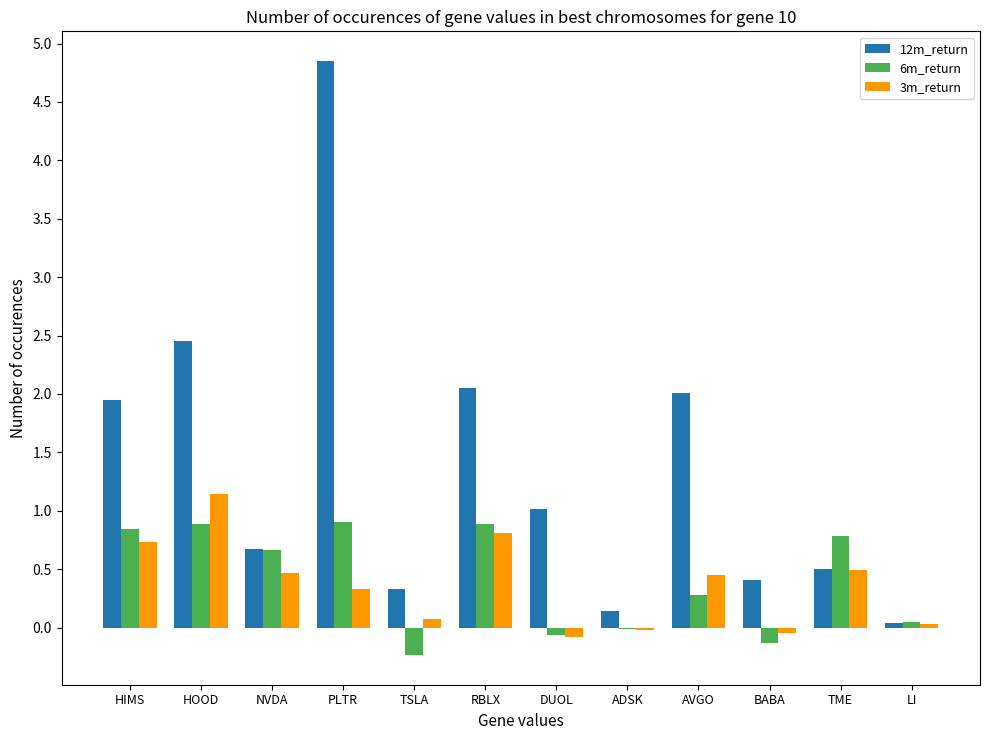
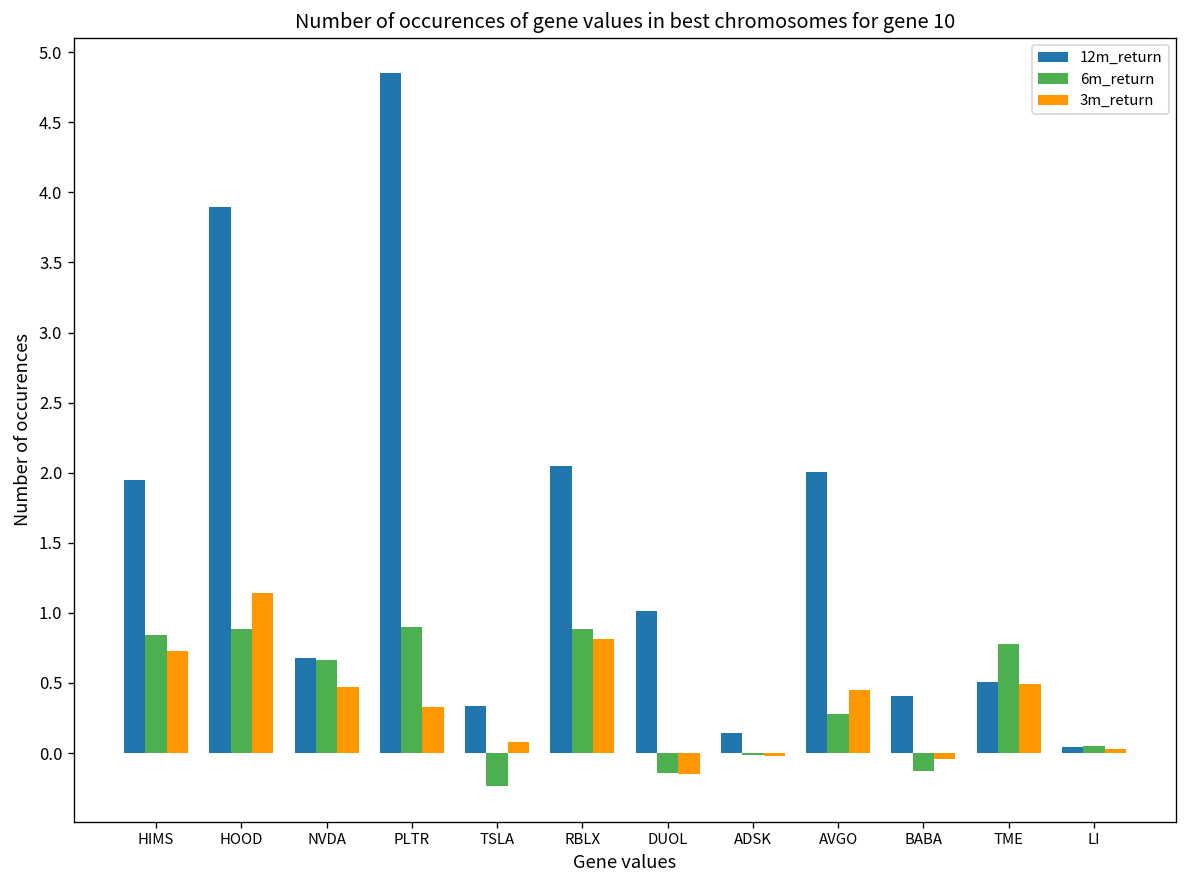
12m_return, HOOD: 2.46 -> 3.90
6m_return, DUOL: -0.07 -> -0.14
3m_return, DUOL: -0.08 -> -0.15
